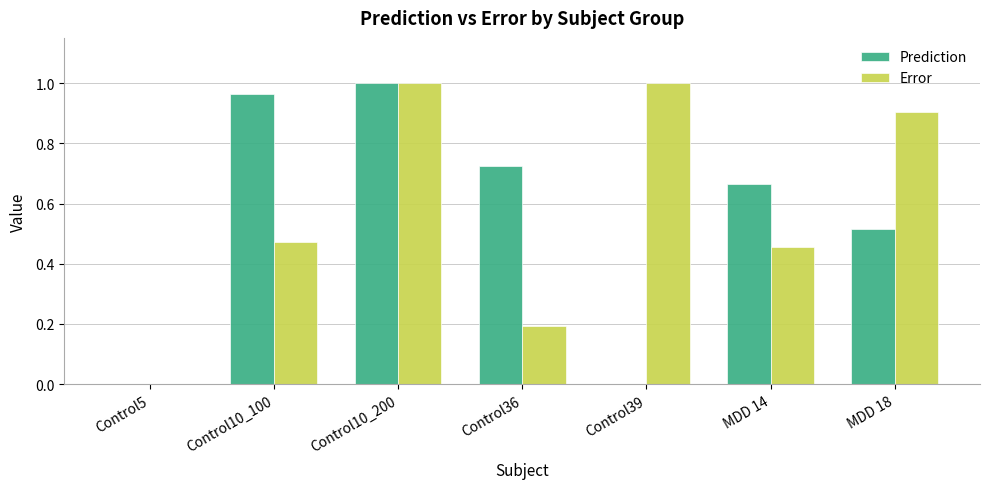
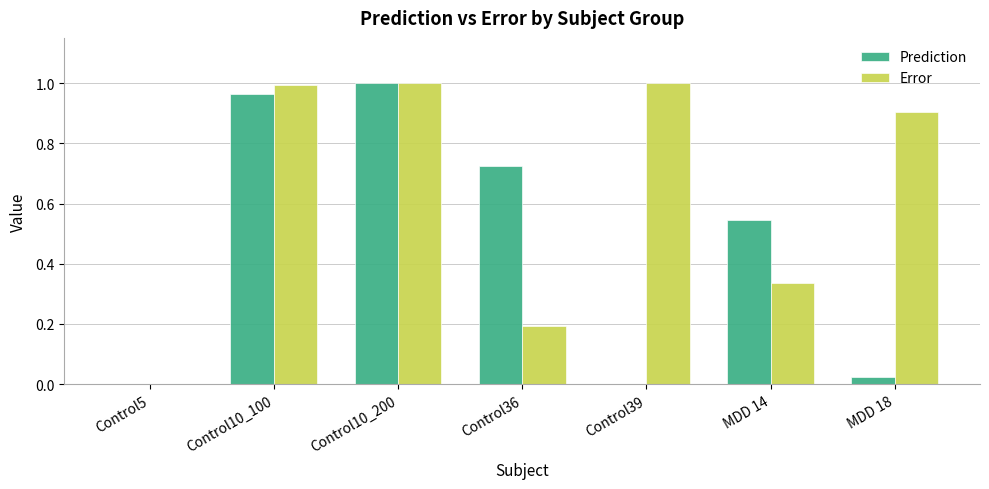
Error, Control10_100: 0.47 -> 0.99
Prediction, MDD 14: 0.66 -> 0.54
Error, MDD 14: 0.45 -> 0.34
Prediction, MDD 18: 0.52 -> 0.02
